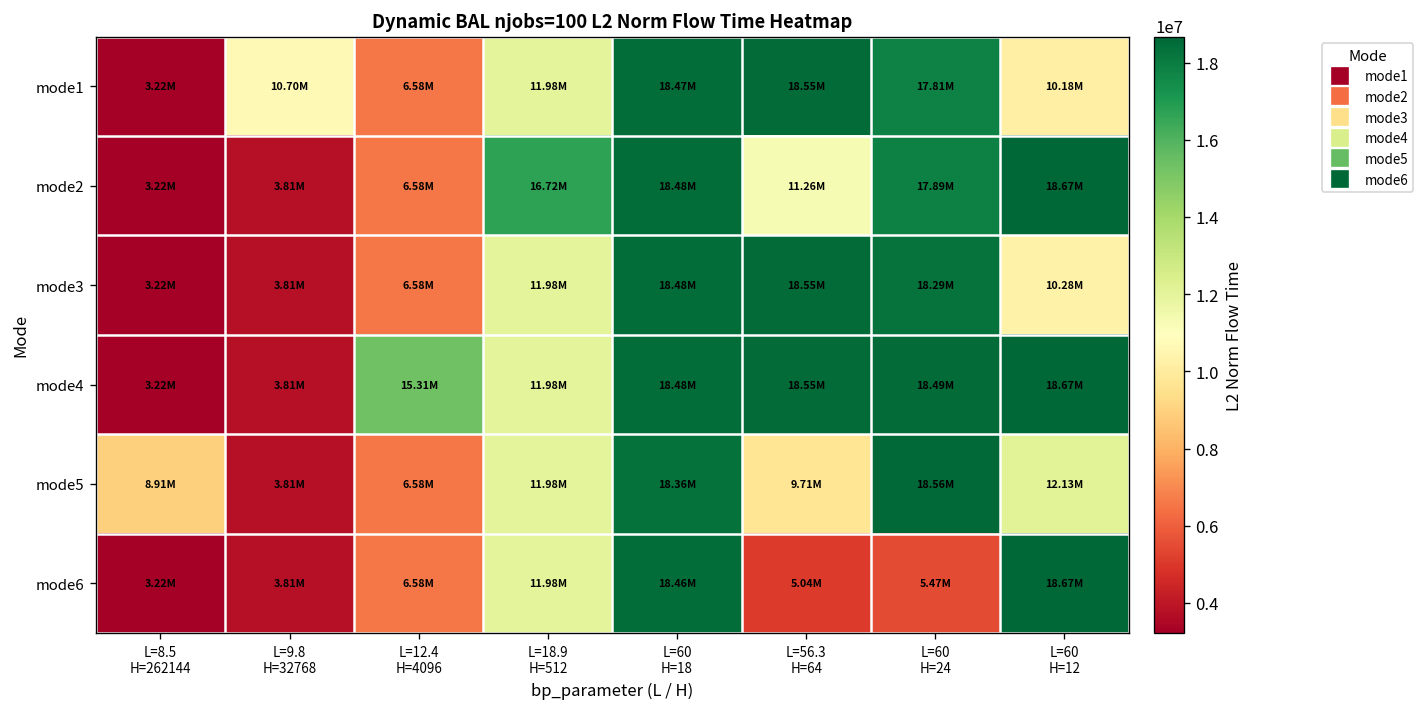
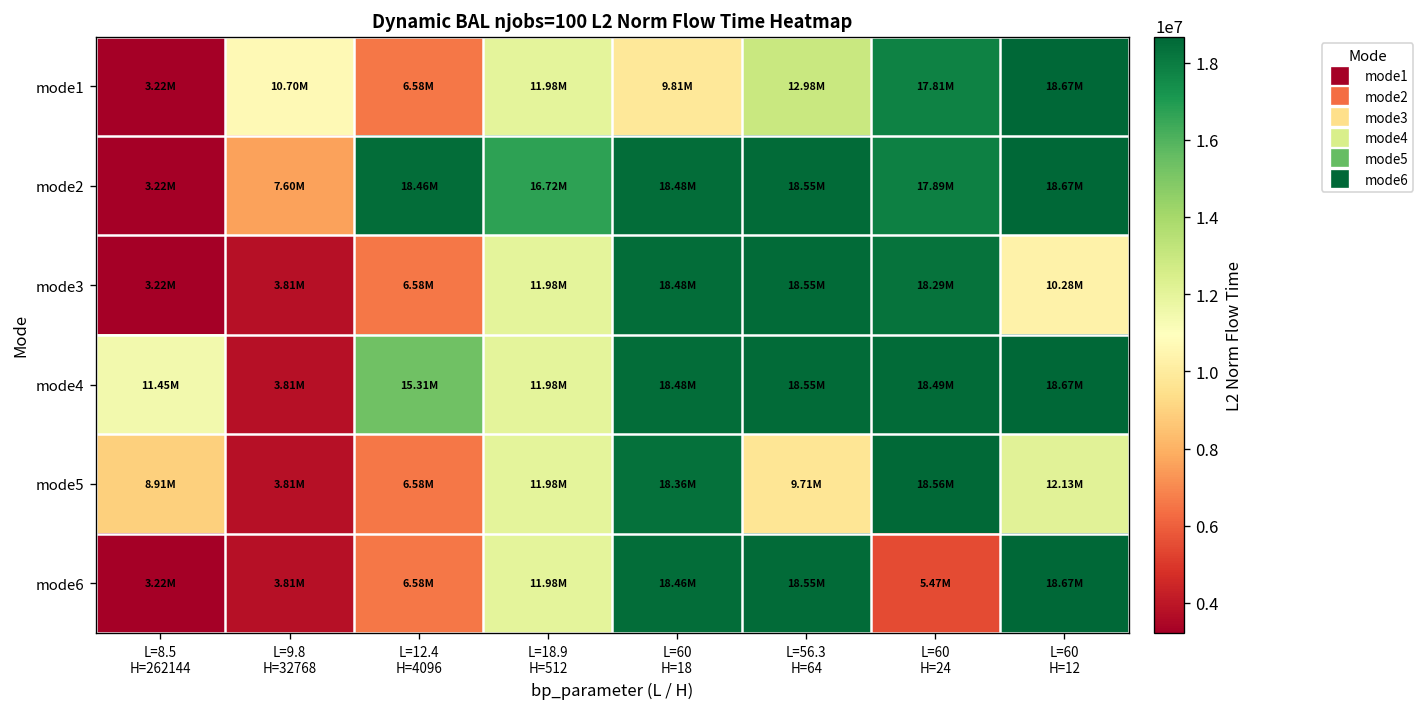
mode1, L=60 H=18: 18.47M -> 9.81M
mode1, L=56.3 H=64: 18.55M -> 12.98M
mode1, L=60 H=12: 10.18M -> 18.67M
mode2, L=9.8 H=32768: 3.81M -> 7.60M
mode2, L=12.4 H=4096: 6.58M -> 18.46M
mode2, L=56.3 H=64: 11.26M -> 18.55M
mode4, L=8.5 H=262144: 3.22M -> 11.45M
mode6, L=56.3 H=64: 5.04M -> 18.55M
